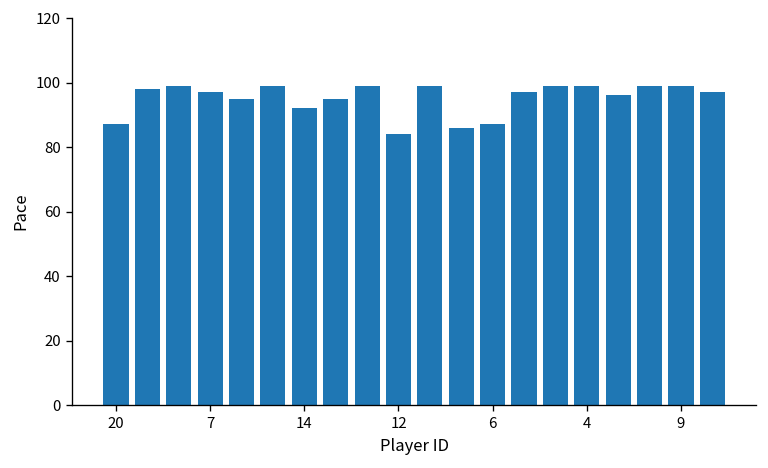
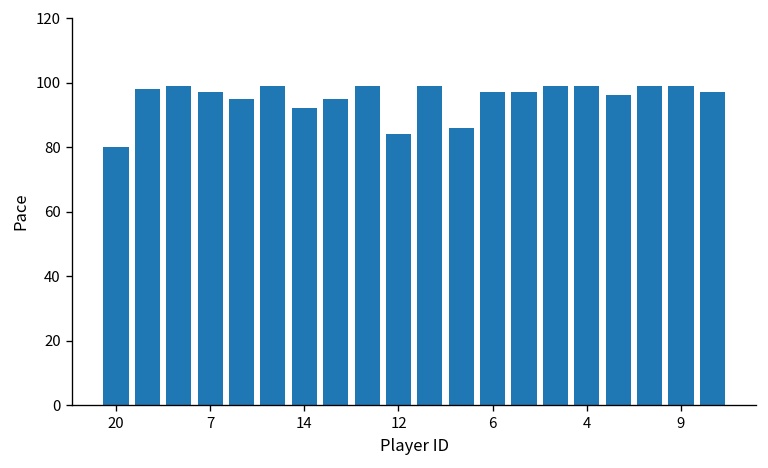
20: 87 -> 80
6: 87 -> 97
